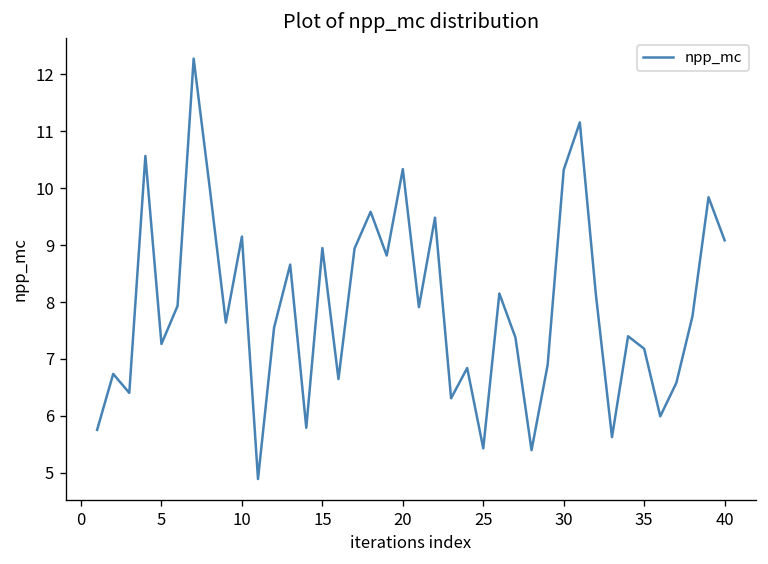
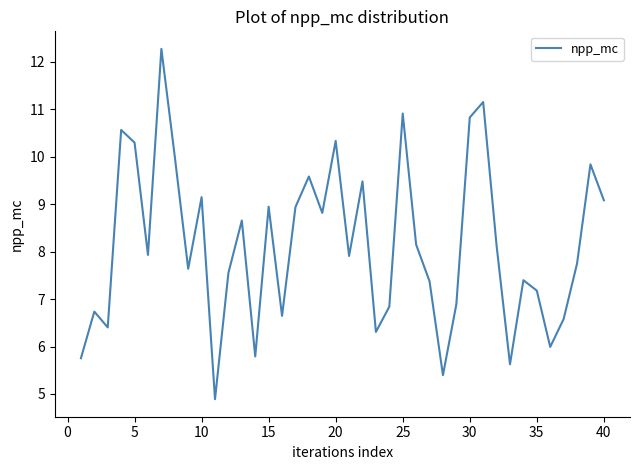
5: 7.3 -> 10.3
25: 5.4 -> 10.9
30: 10.3 -> 10.8
